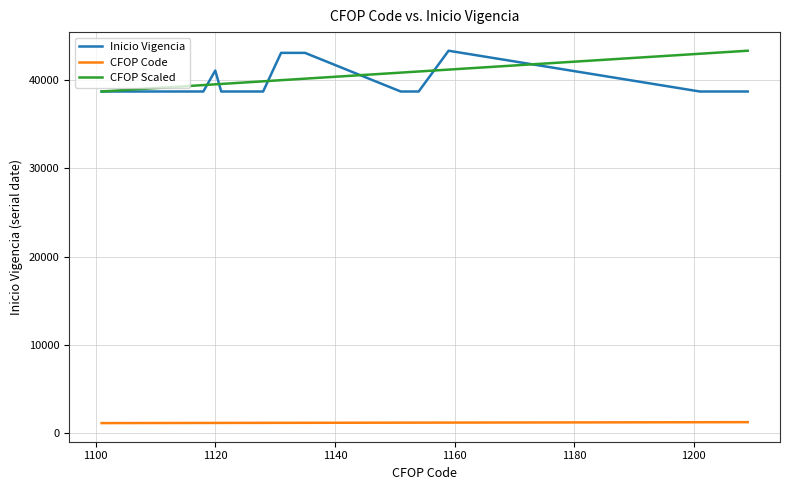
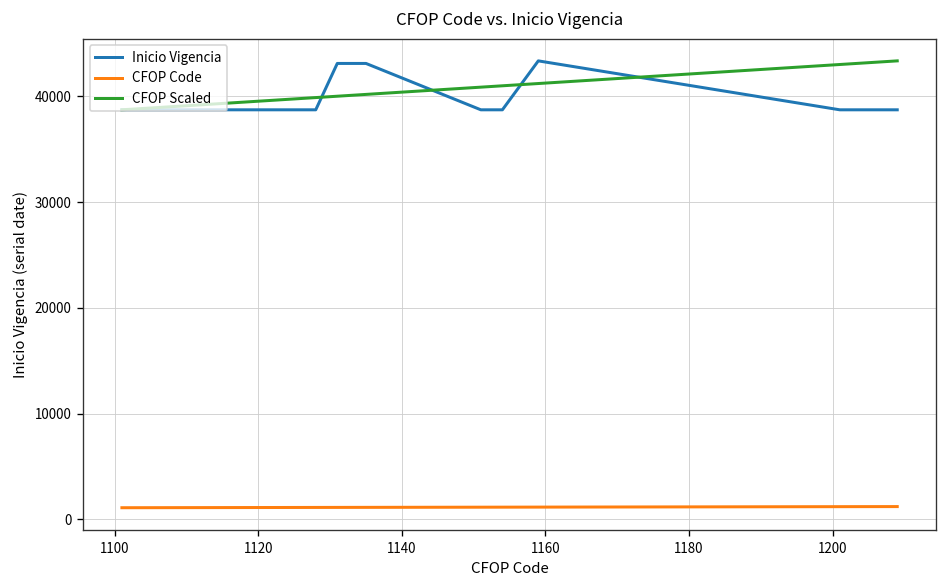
Inicio Vigencia, 1120: 41000 -> 39000
